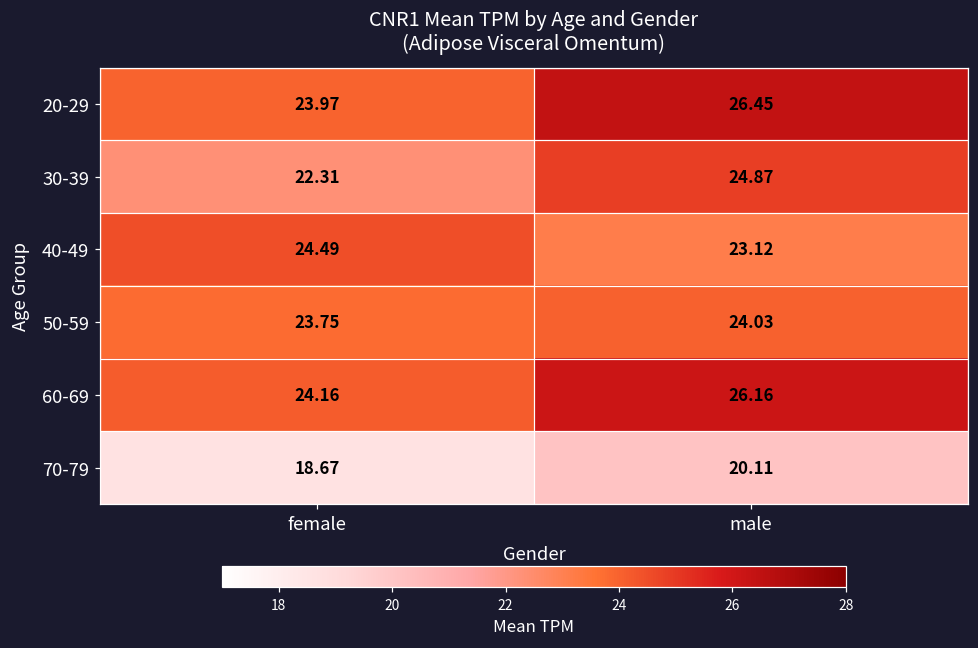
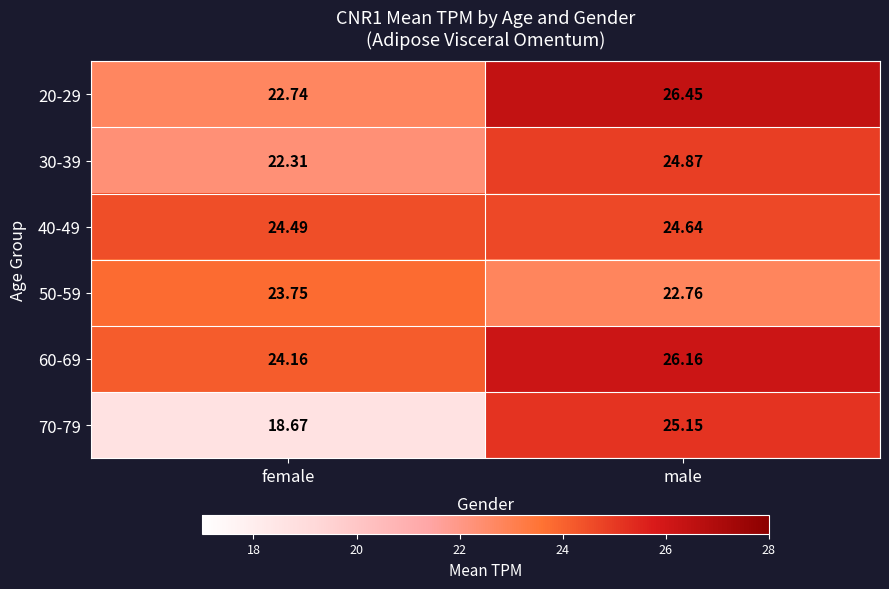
20-29, female: 23.97 -> 22.74
40-49, male: 23.12 -> 24.64
50-59, male: 24.03 -> 22.76
70-79, male: 20.11 -> 25.15
